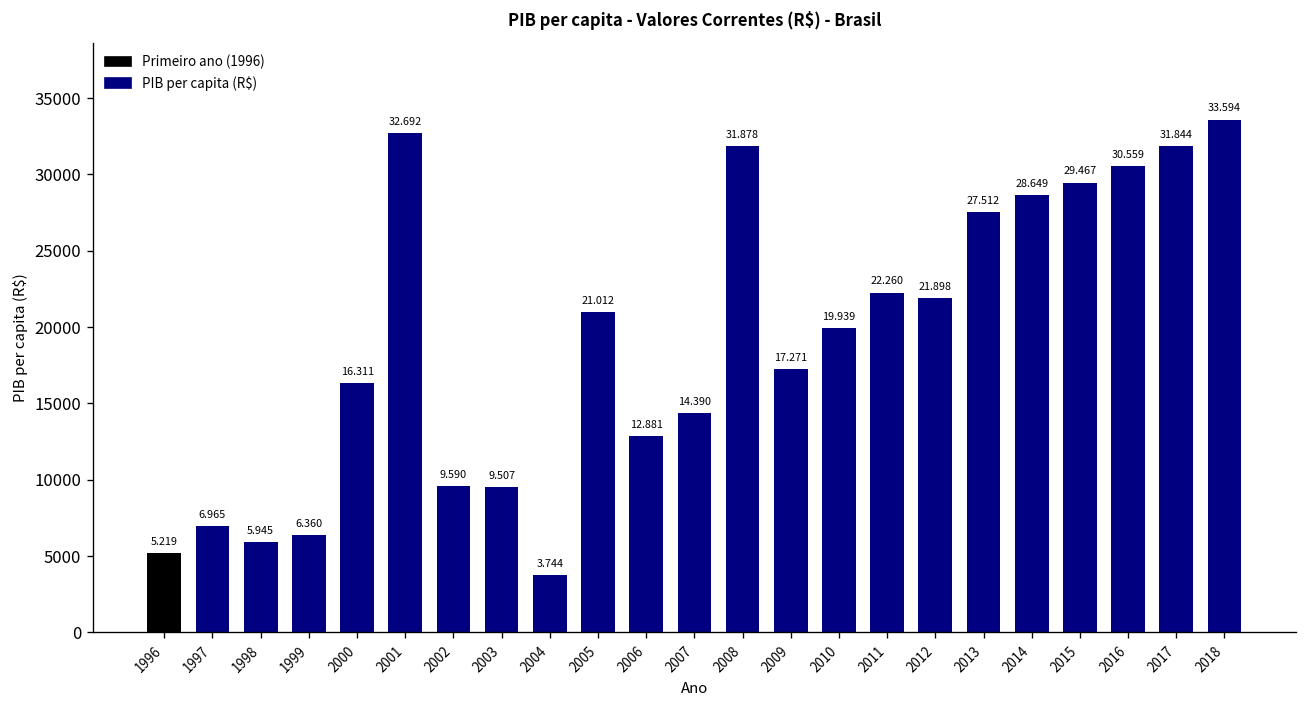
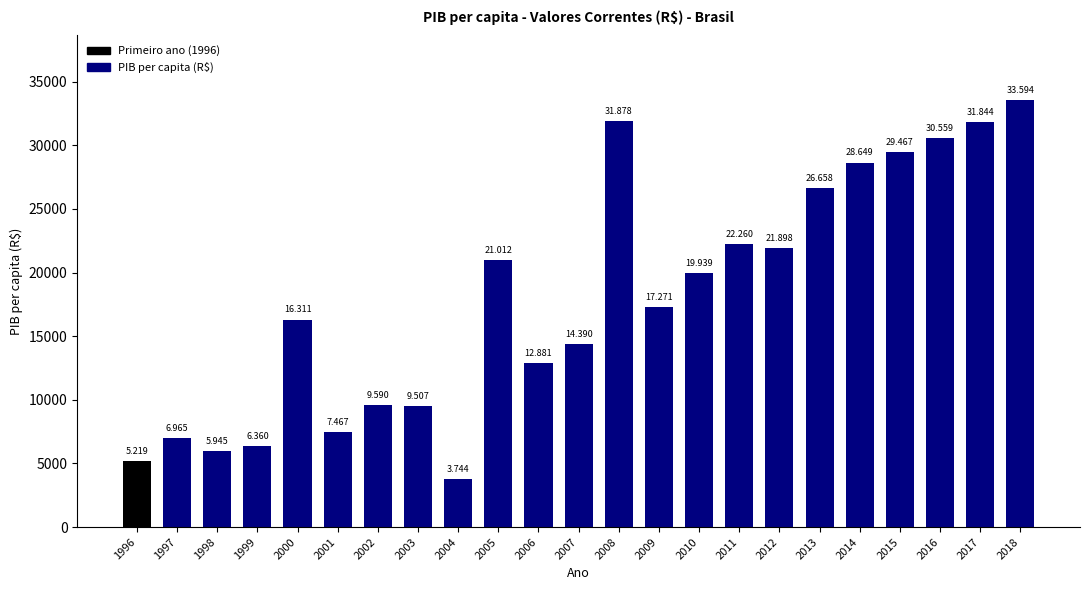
2001: 32.692 -> 7.467
2013: 27.512 -> 26.658
